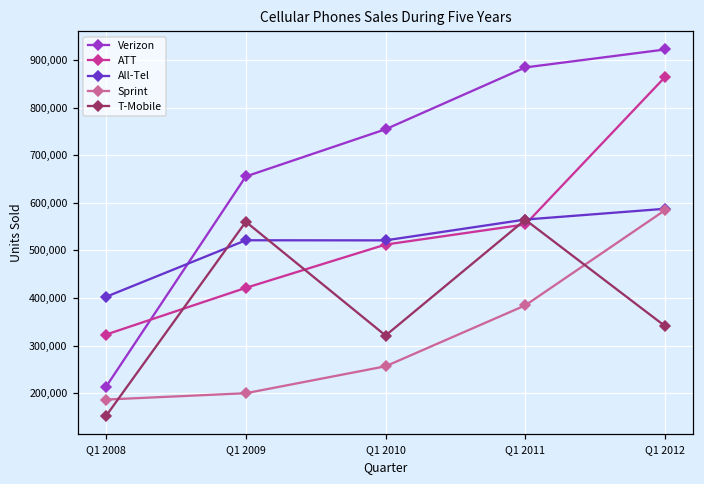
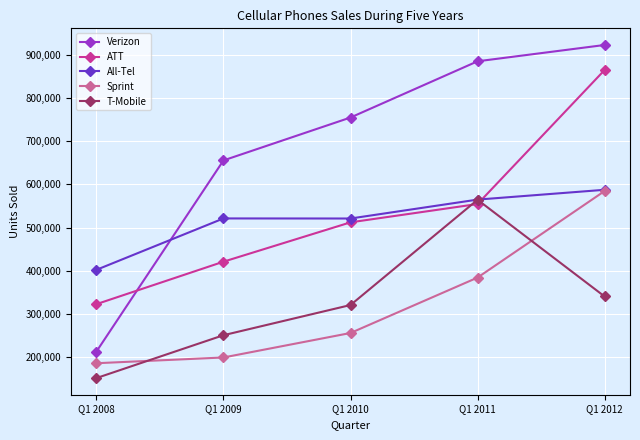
T-Mobile, Q1 2009: 560,000 -> 250,000
